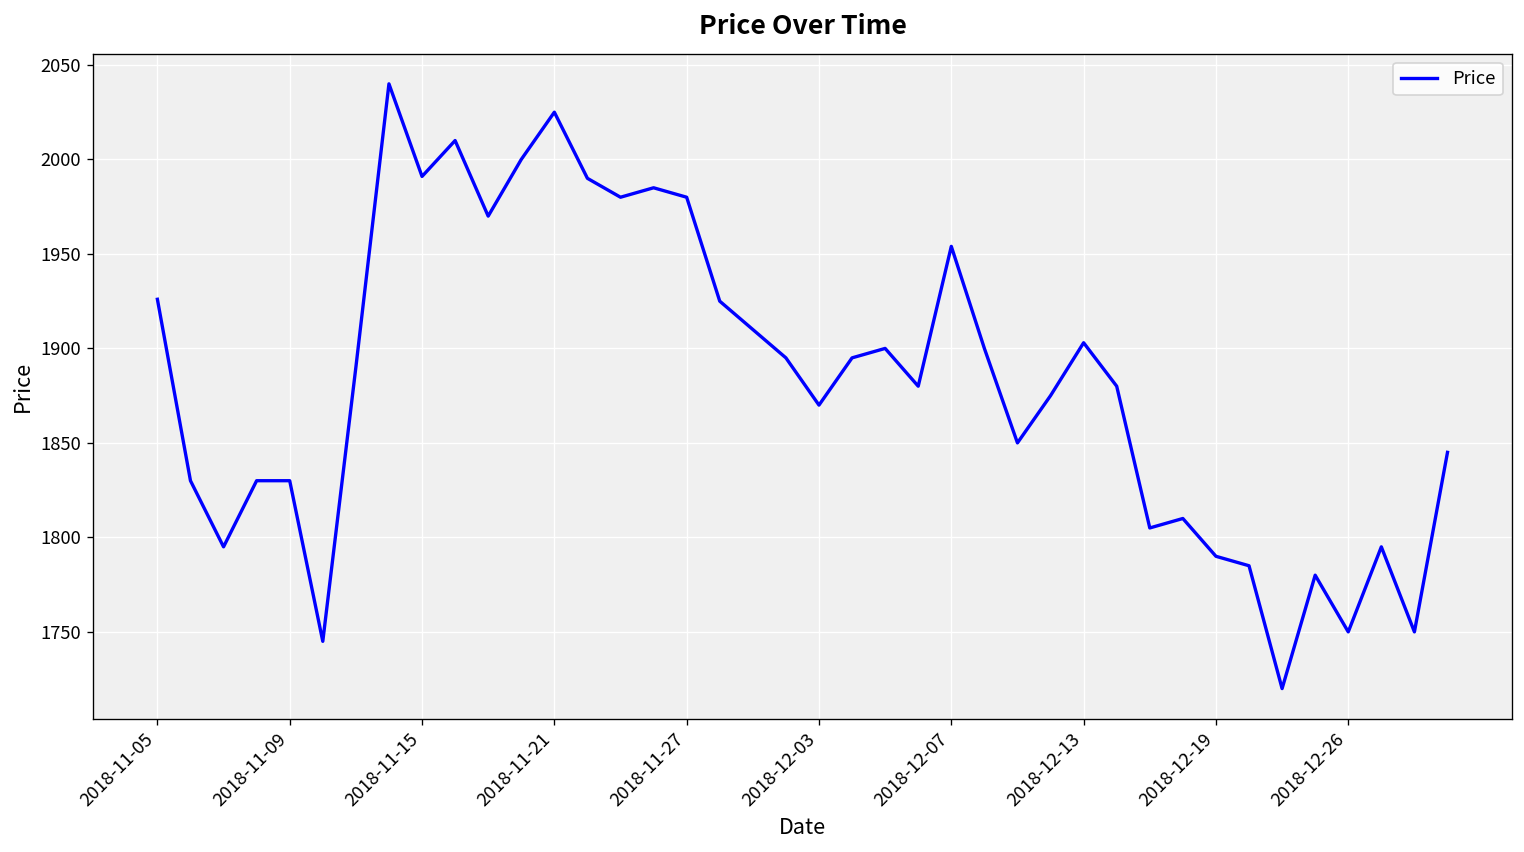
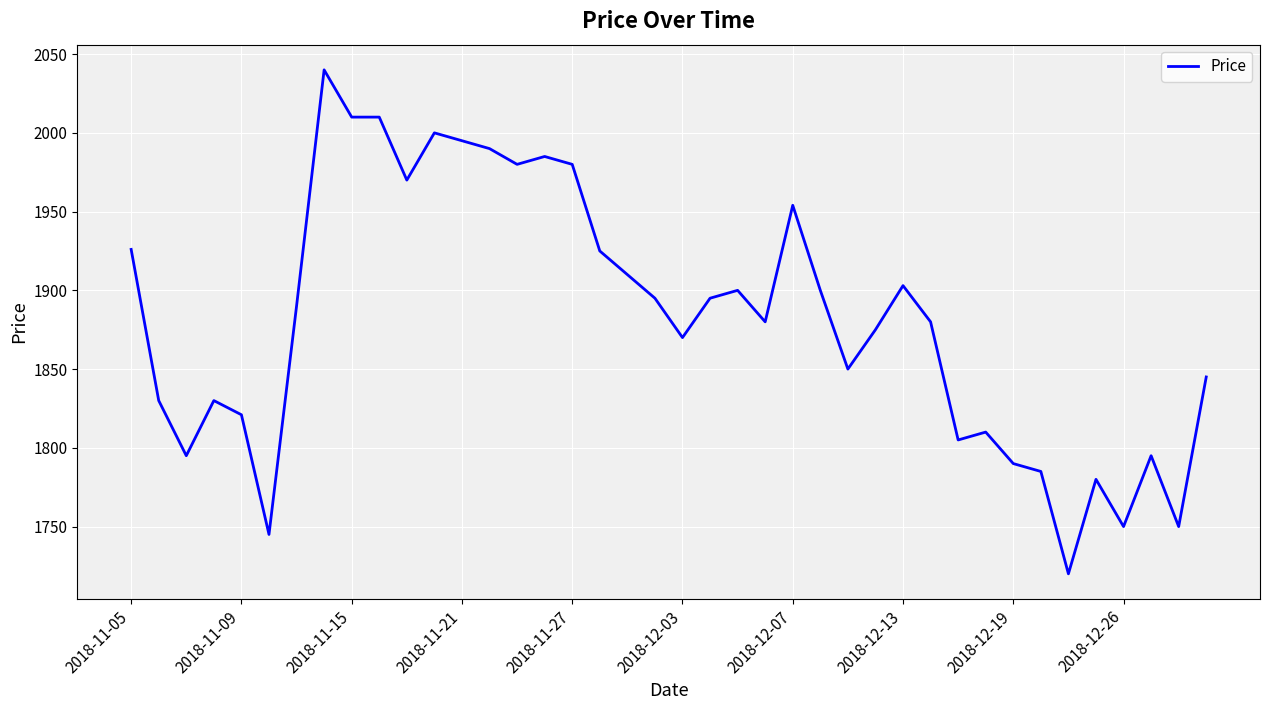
2018-11-09: 1830 -> 1821
2018-11-15: 1991 -> 2010
2018-11-21: 2025 -> 1995
